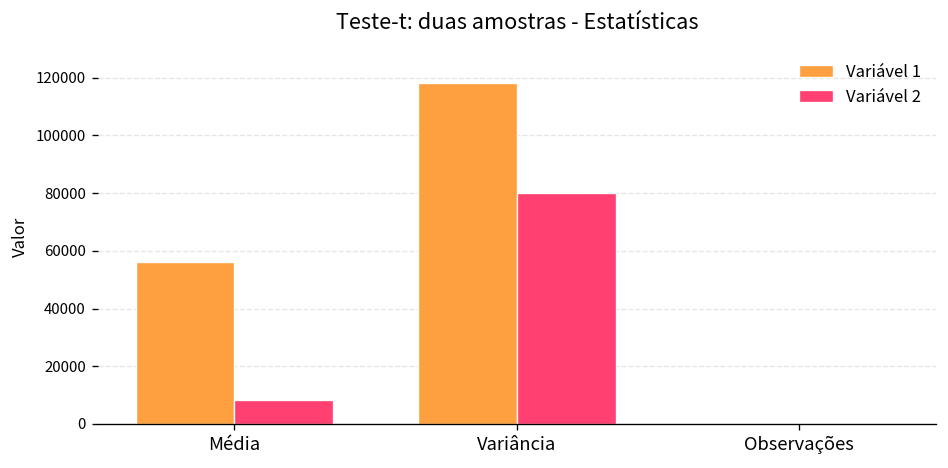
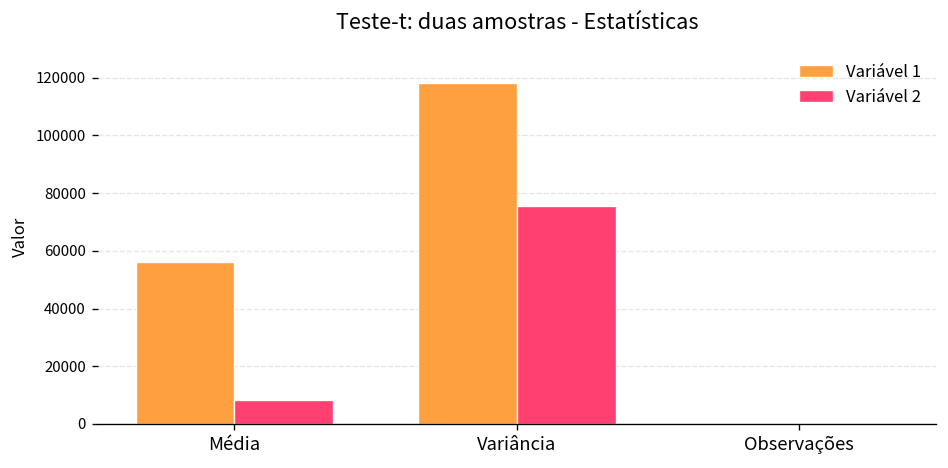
Variável 2, Variância: 80000 -> 76000
